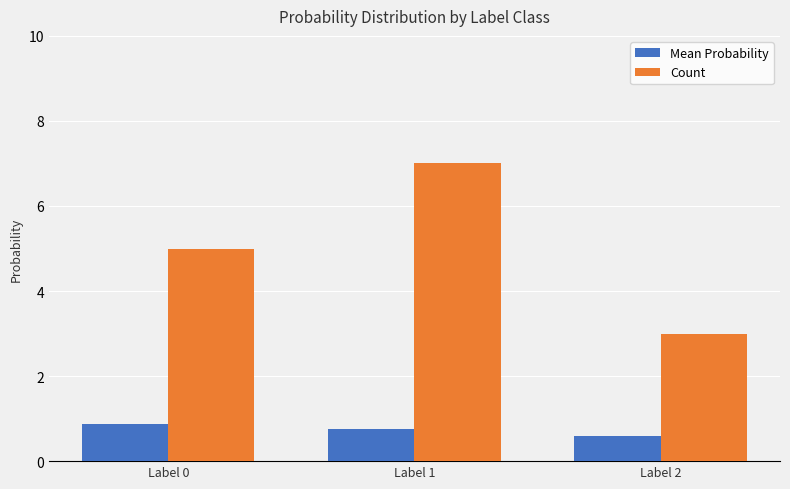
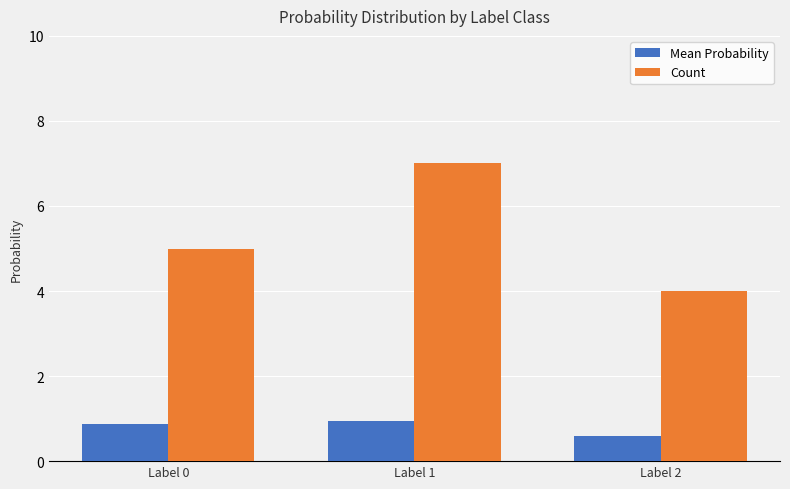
Mean Probability, Label 1: 0.8 -> 0.9
Count, Label 2: 3 -> 4
